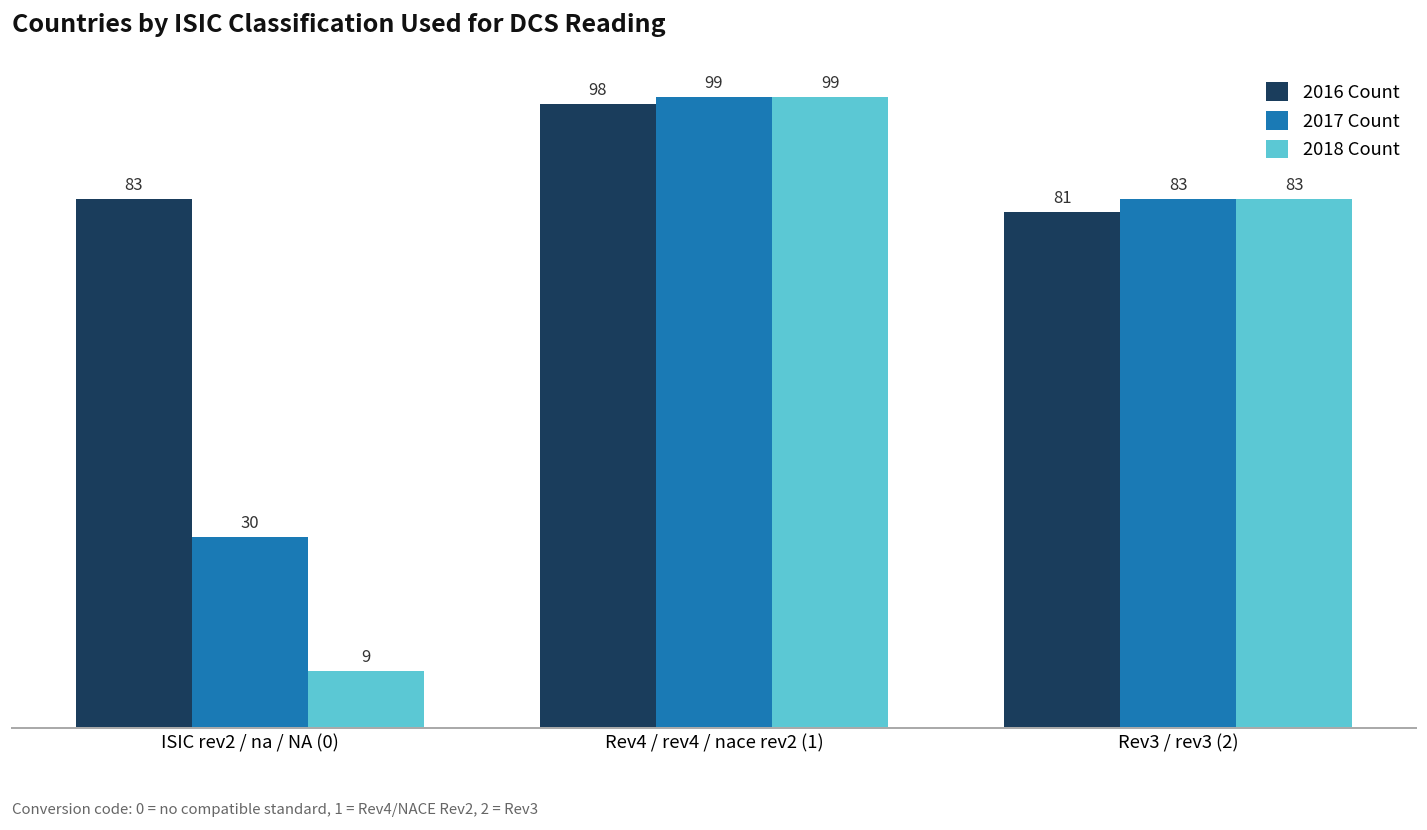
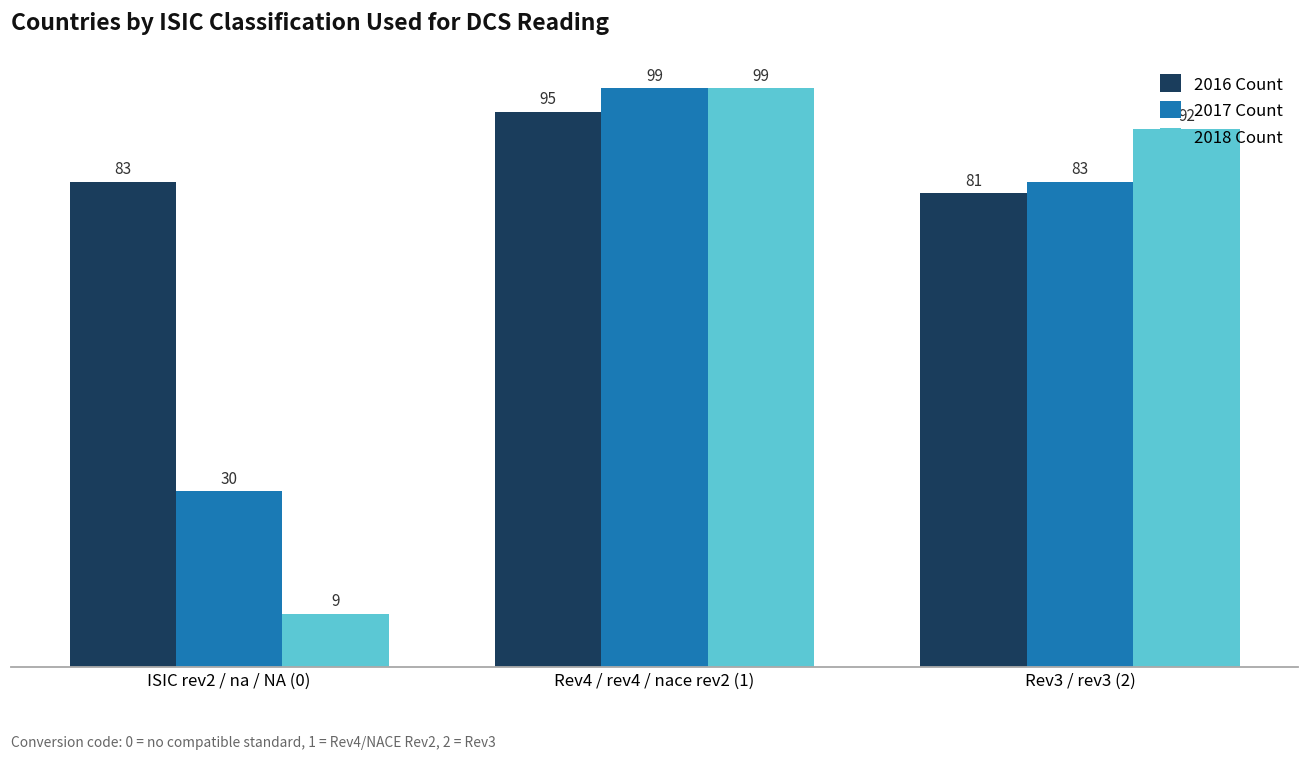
2016 Count, Rev4 / rev4 / nace rev2 (1): 98 -> 95
2018 Count, Rev3 / rev3 (2): 83 -> 92
